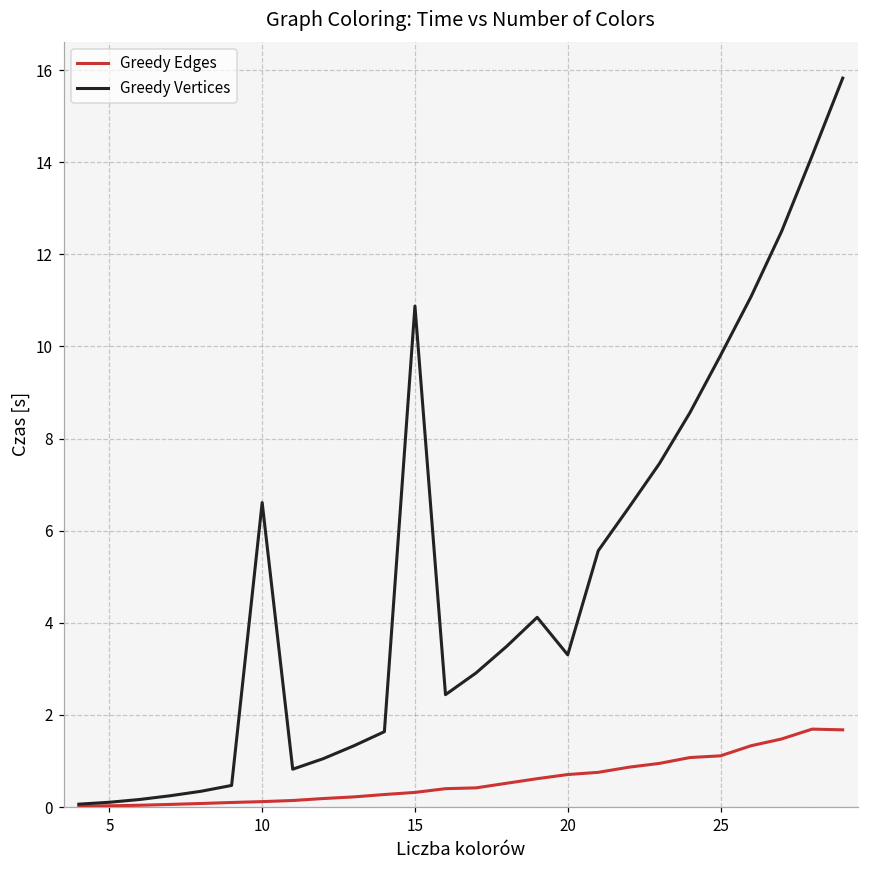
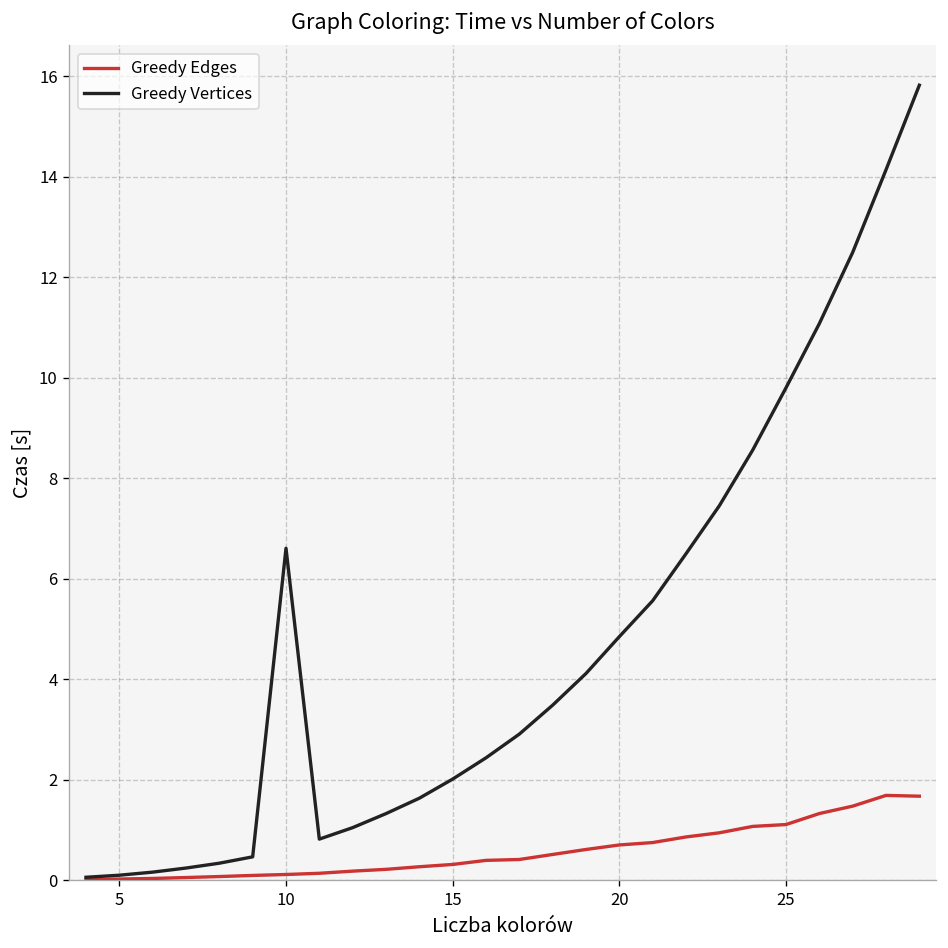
Greedy Vertices, 15: 10.9 -> 2.0
Greedy Vertices, 20: 3.3 -> 4.9
